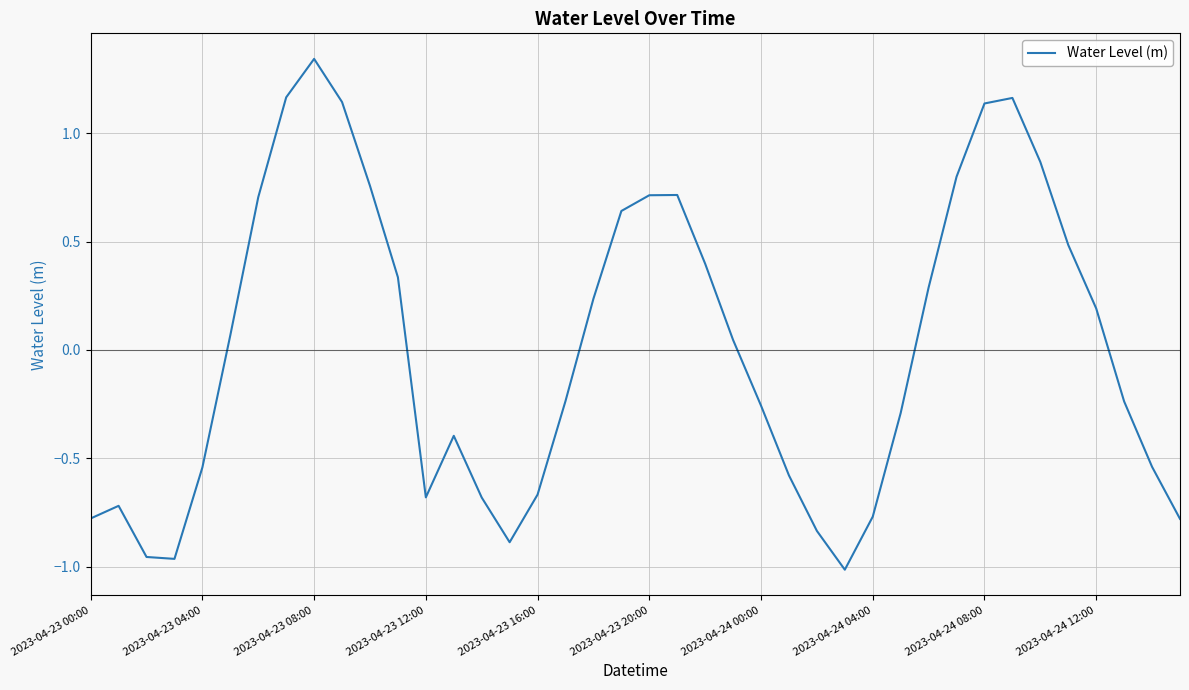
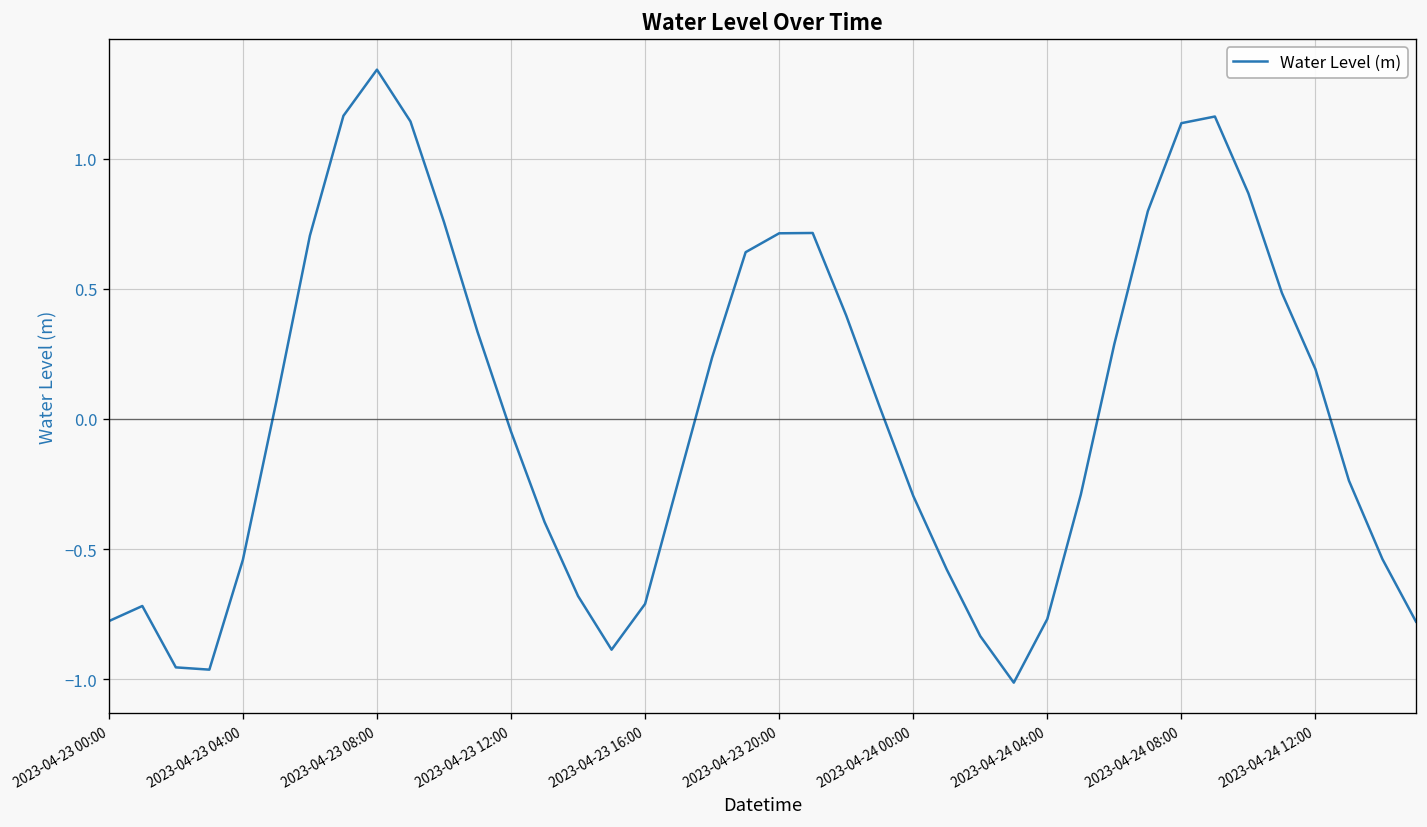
2023-04-23 12:00: -0.68 -> -0.05
2023-04-23 16:00: -0.67 -> -0.71
2023-04-24 00:00: -0.26 -> -0.30
